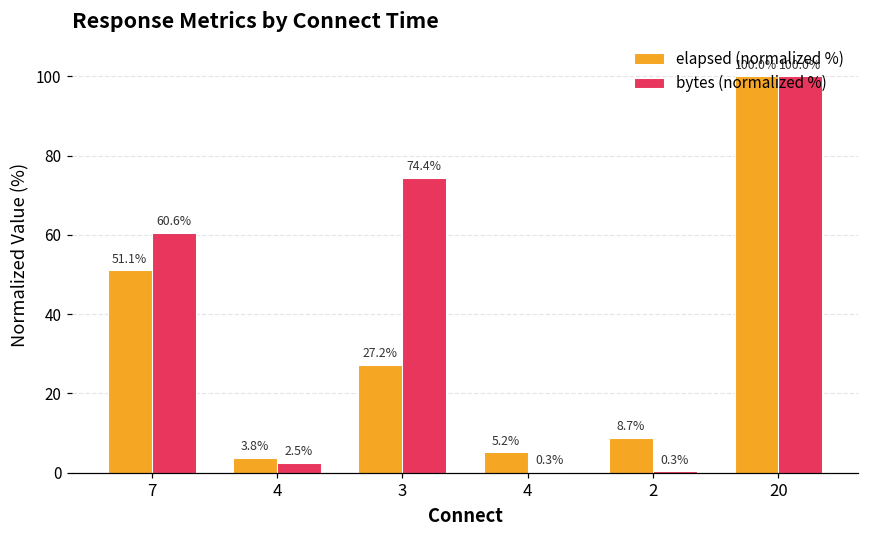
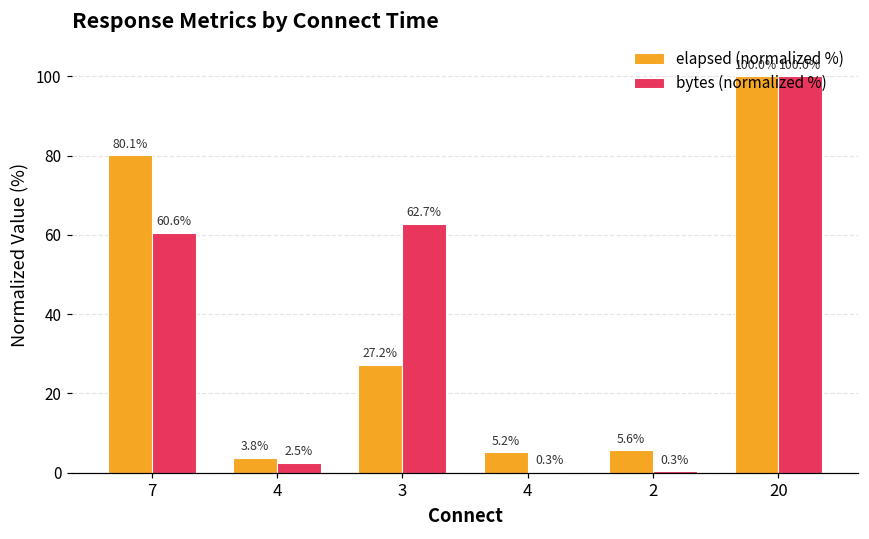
elapsed (normalized %), 7: 51.1% -> 80.1%
bytes (normalized %), 3: 74.4% -> 62.7%
elapsed (normalized %), 2: 8.7% -> 5.6%
